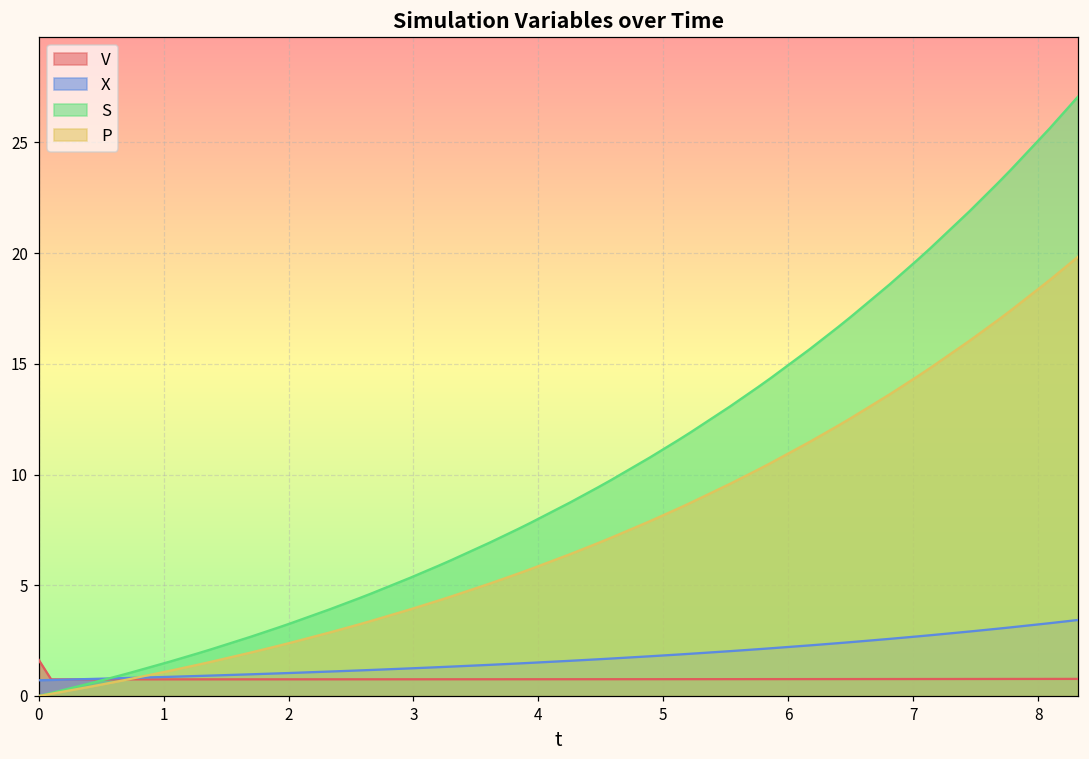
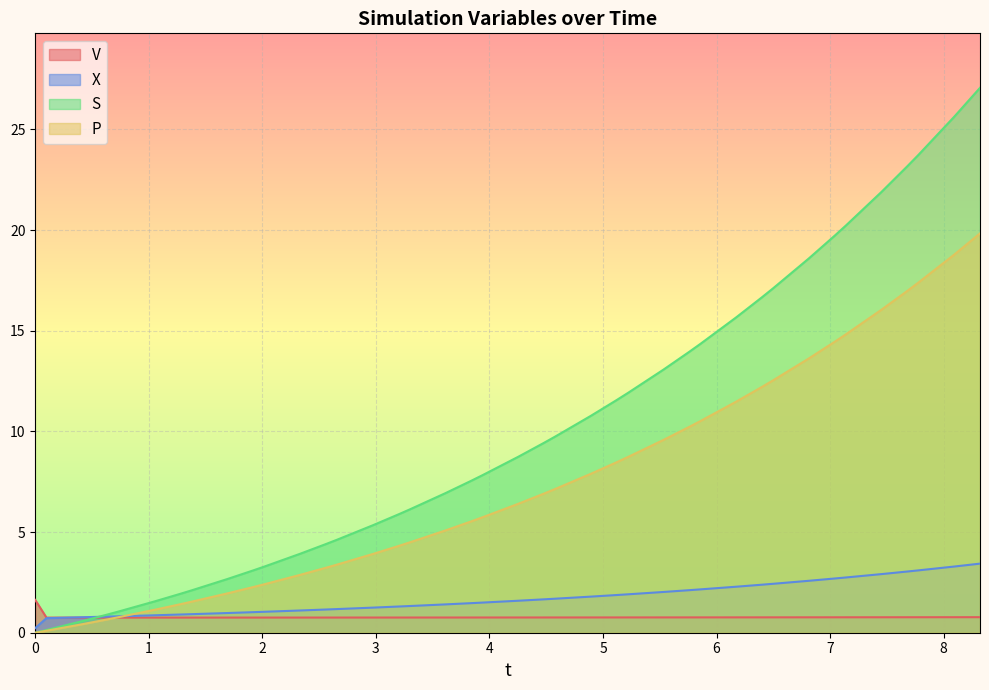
X, 0: 0.7 -> 0.2
